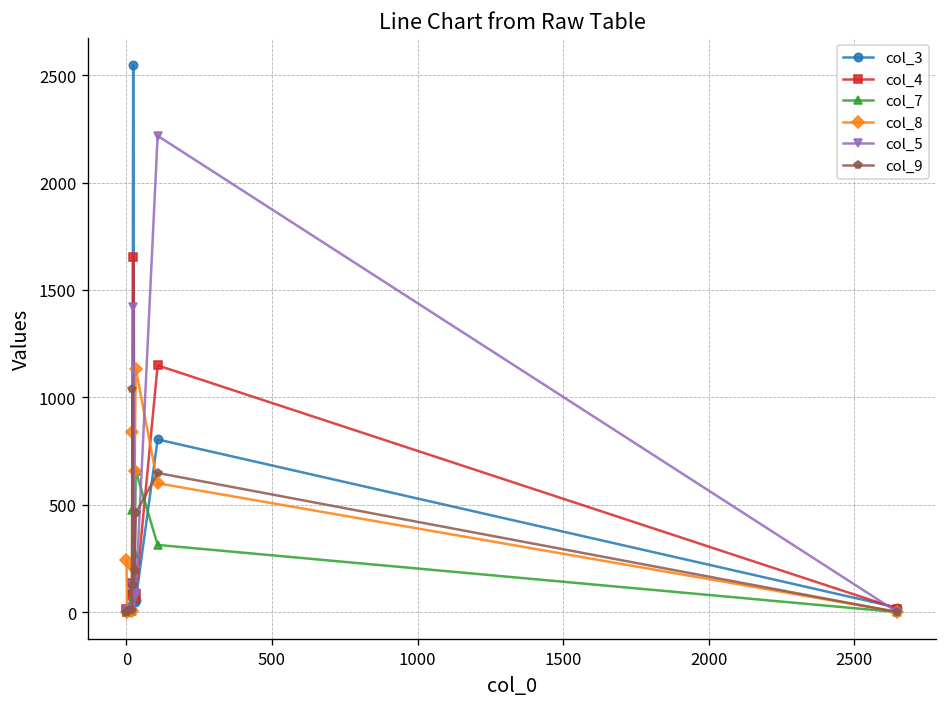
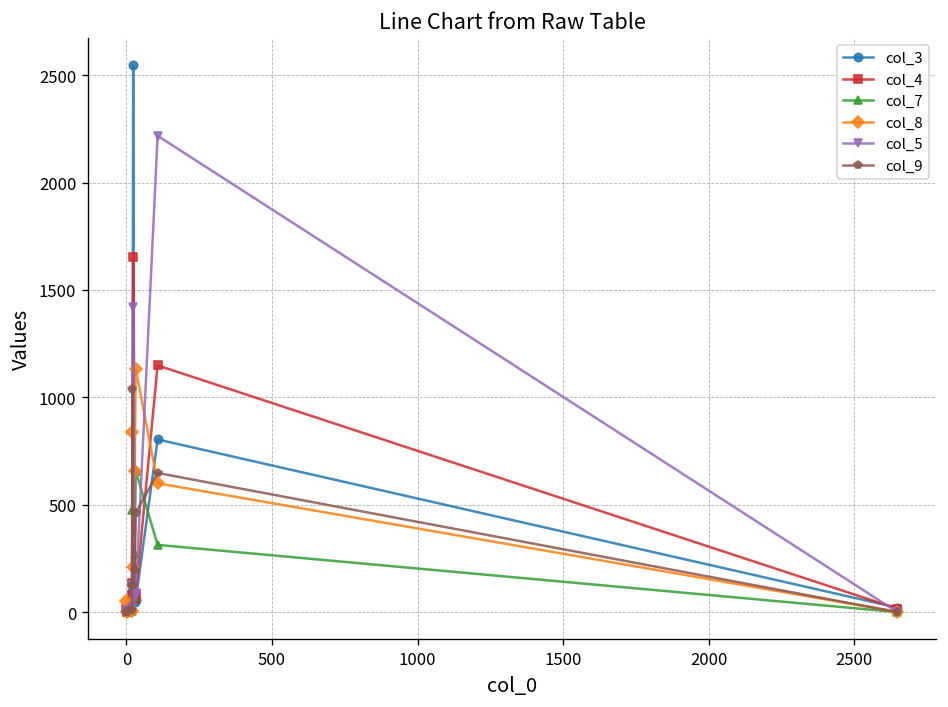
col_8, 0: 240 -> 50
